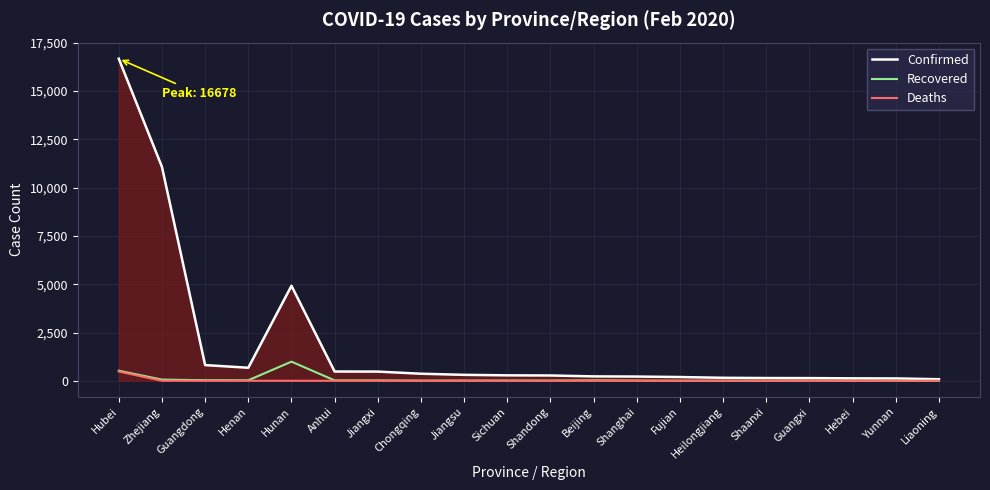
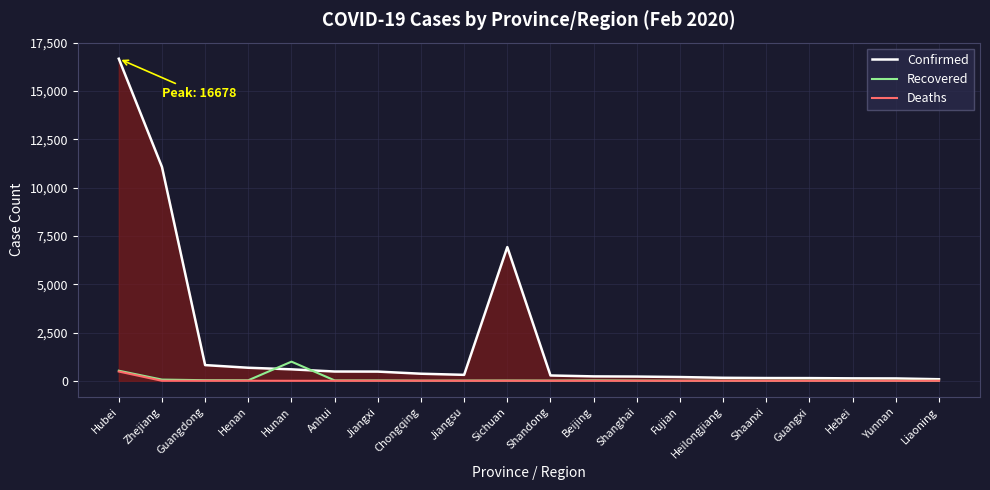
Confirmed, Hunan: 4,900 -> 600
Confirmed, Sichuan: 300 -> 6,900
